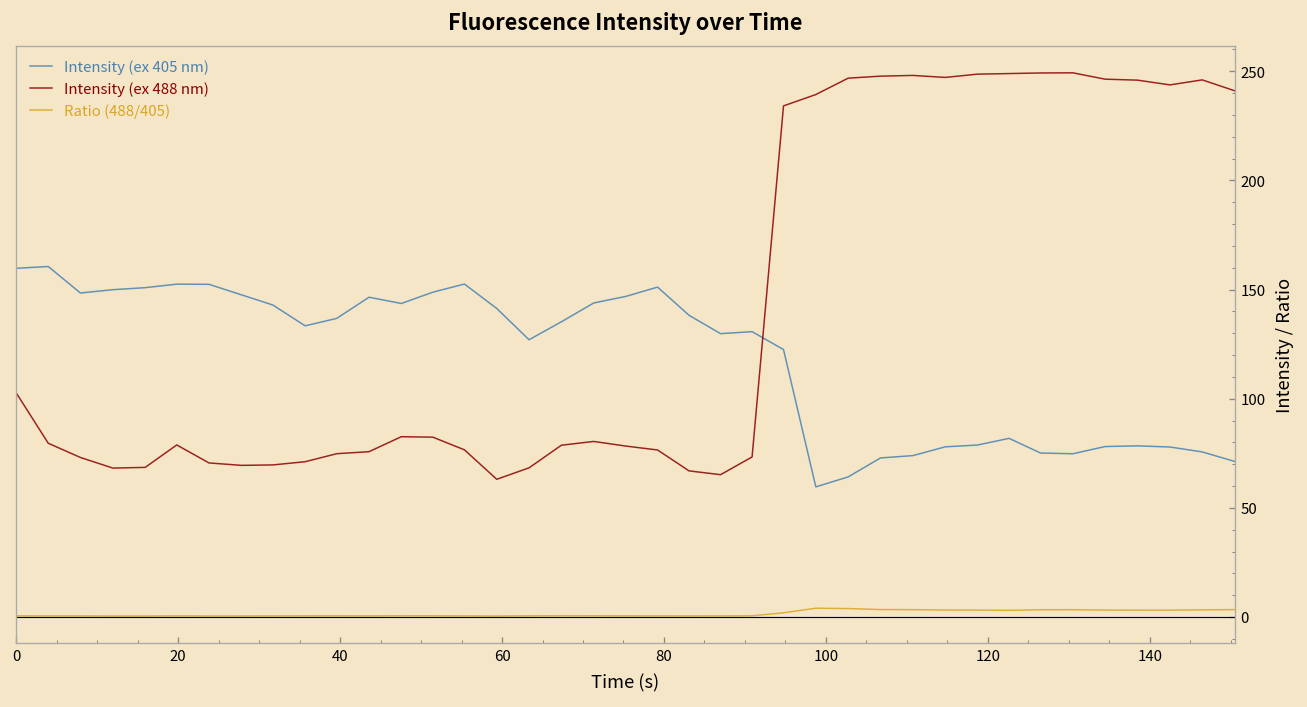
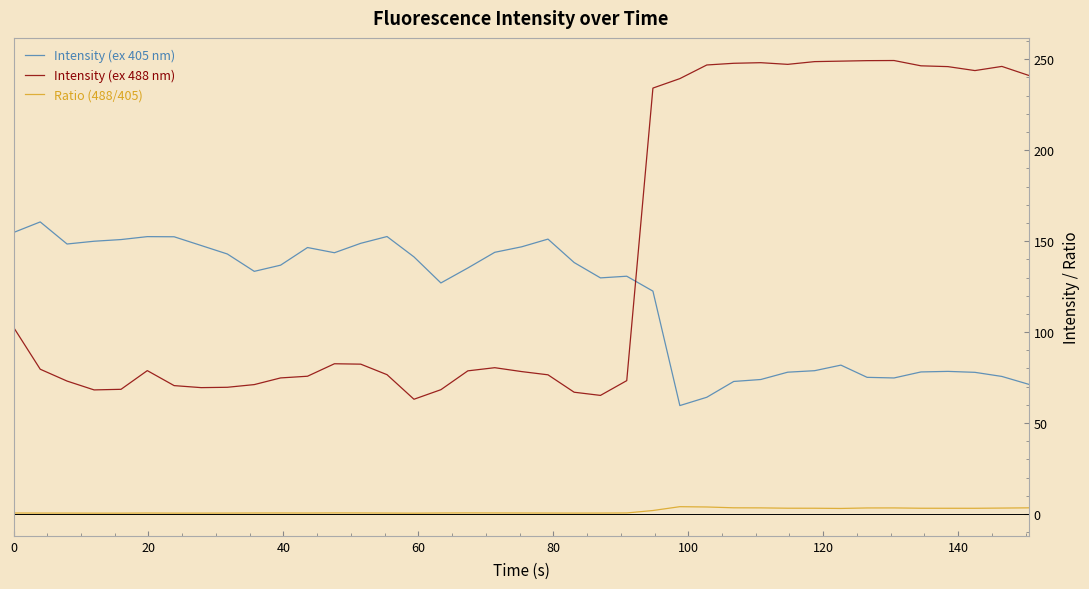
Intensity (ex 405 nm), 0: 160 -> 155
